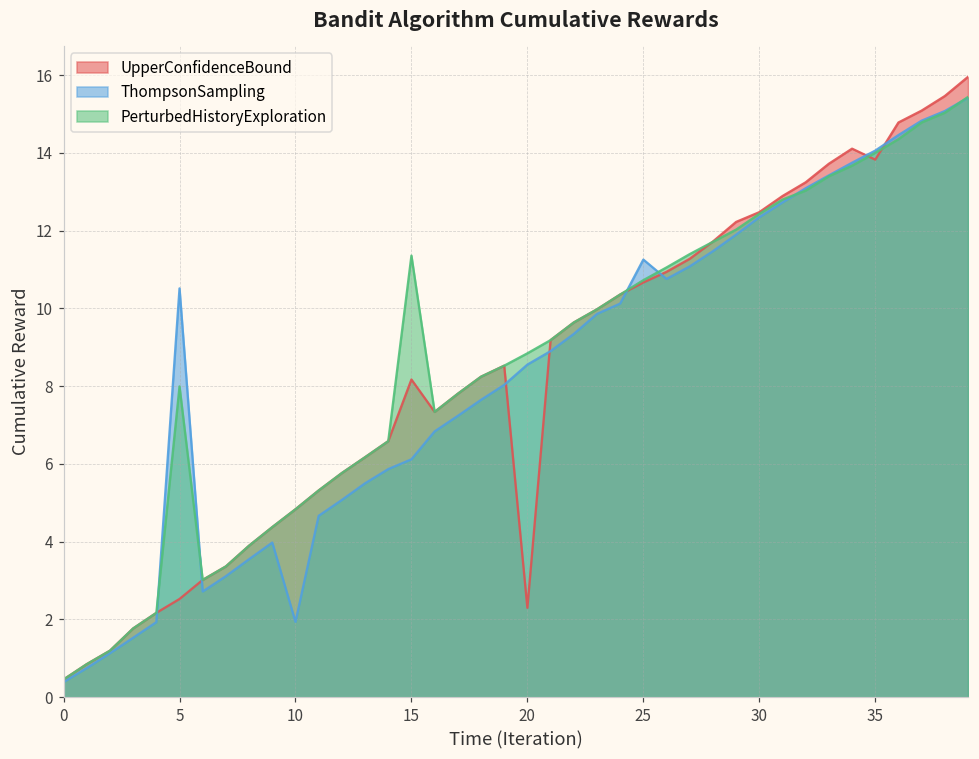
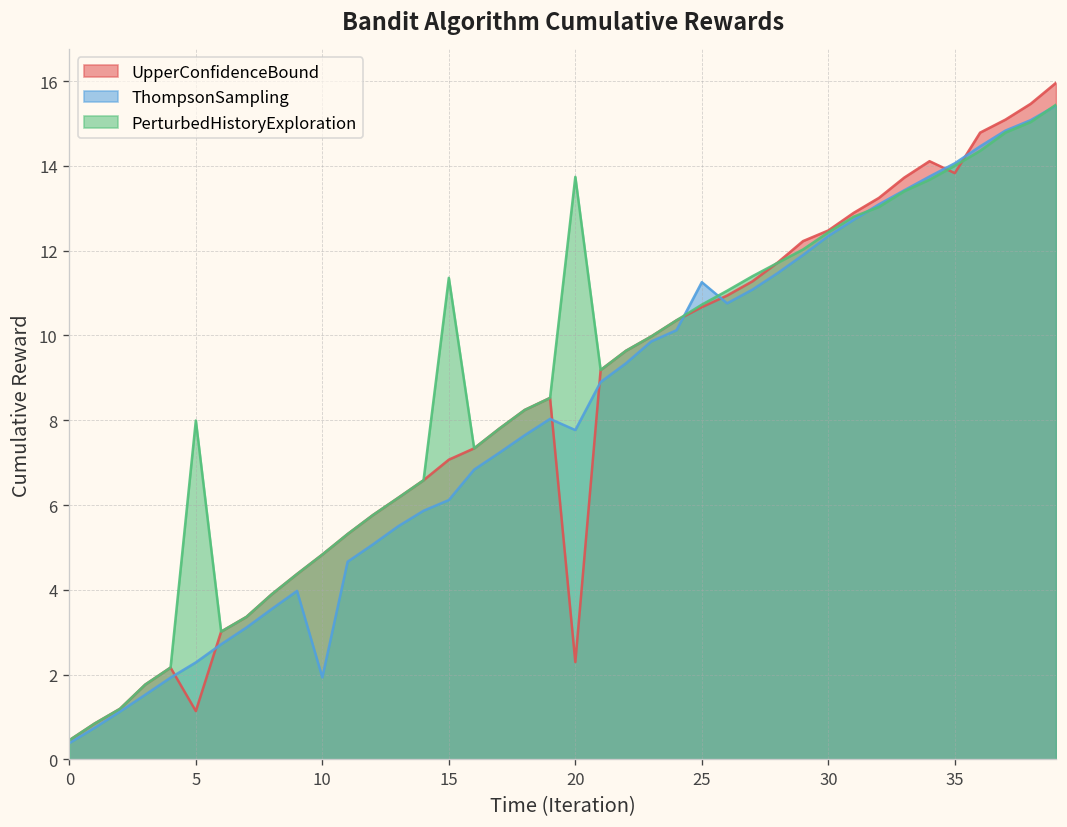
UpperConfidenceBound, 5: 2.5 -> 1.1
ThompsonSampling, 5: 10.5 -> 2.3
UpperConfidenceBound, 15: 8.2 -> 7.1
ThompsonSampling, 20: 8.6 -> 7.8
PerturbedHistoryExploration, 20: 8.8 -> 13.7
